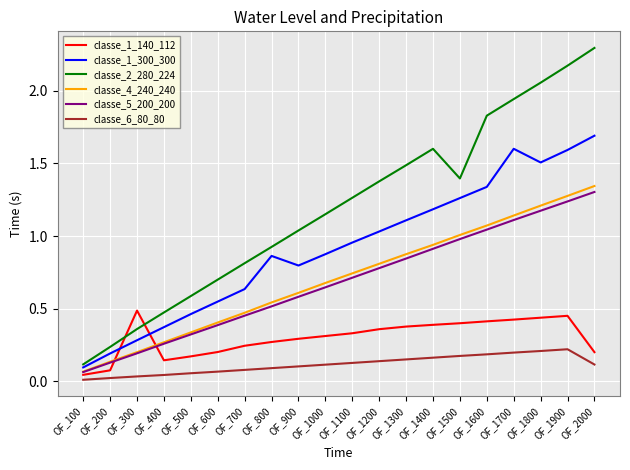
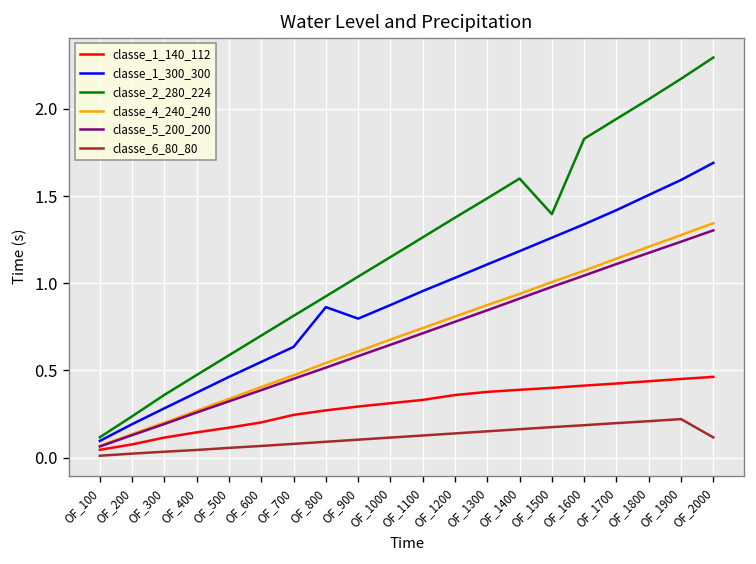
classe_1_140_112, OF_300: 0.49 -> 0.12
classe_1_300_300, OF_1700: 1.60 -> 1.42
classe_1_140_112, OF_2000: 0.20 -> 0.46
